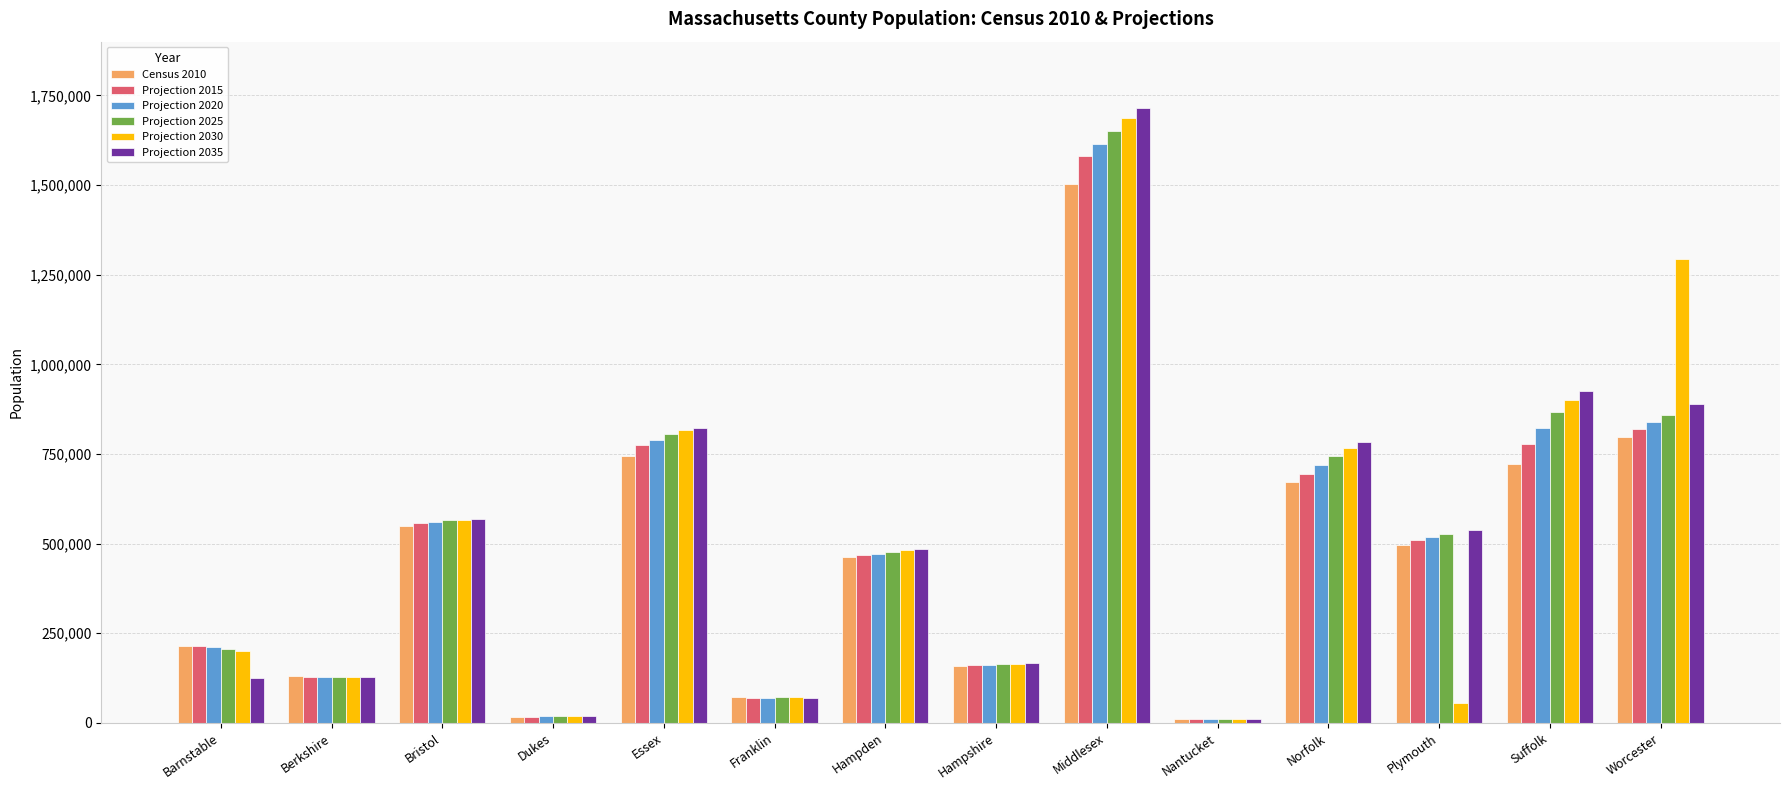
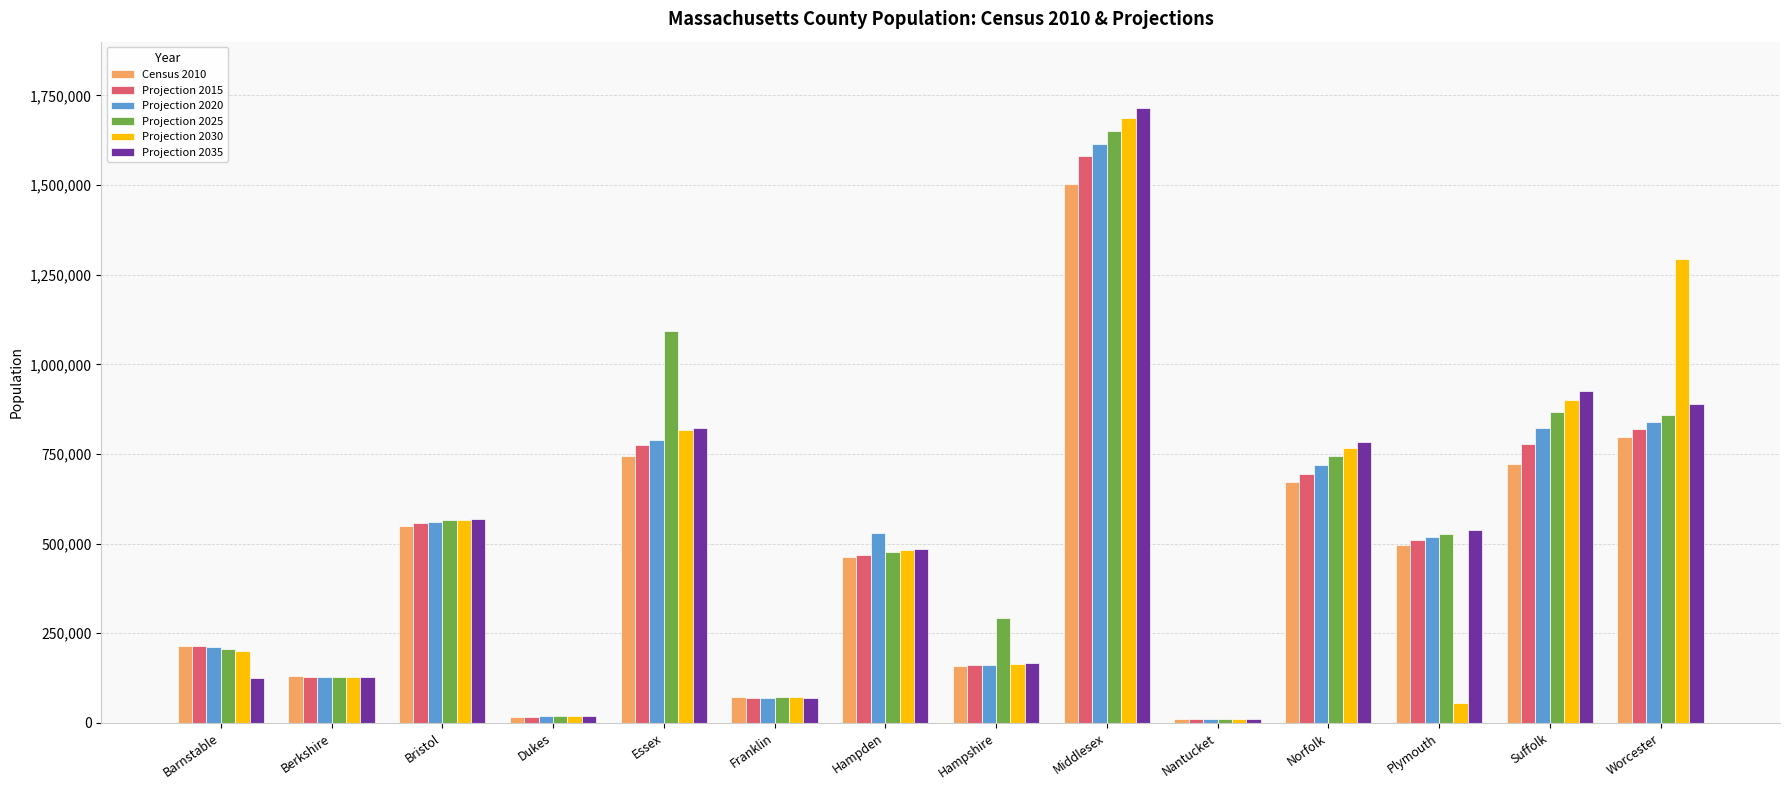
Projection 2025, Essex: 800,000 -> 1,090,000
Projection 2020, Hampden: 470,000 -> 530,000
Projection 2025, Hampshire: 160,000 -> 290,000
